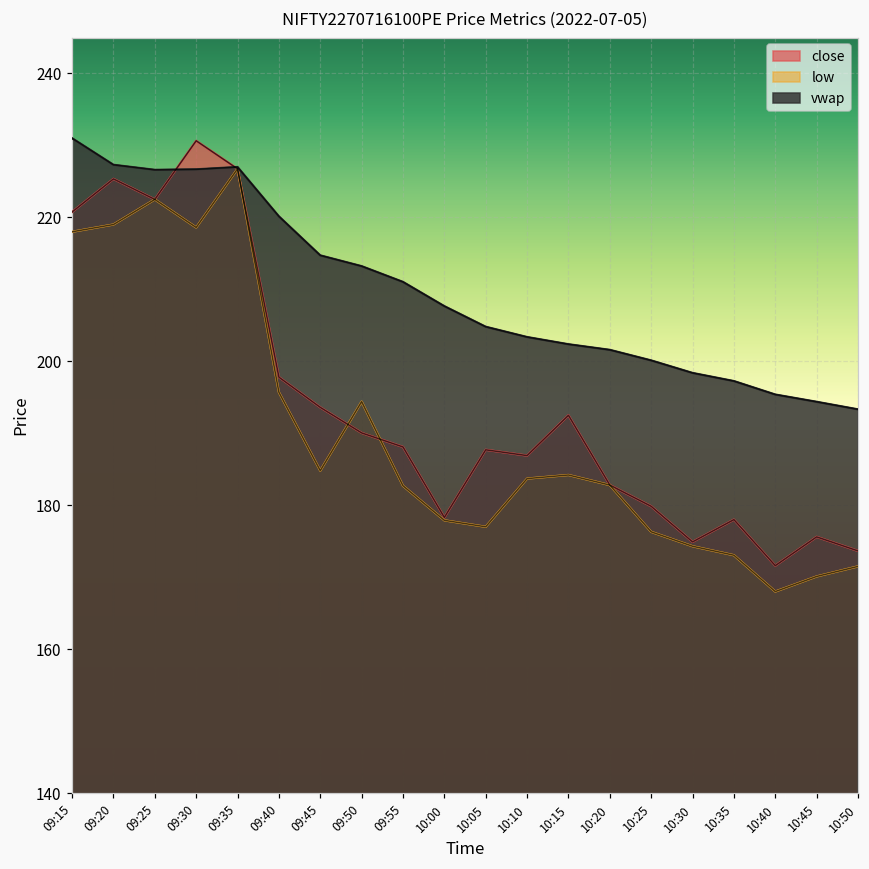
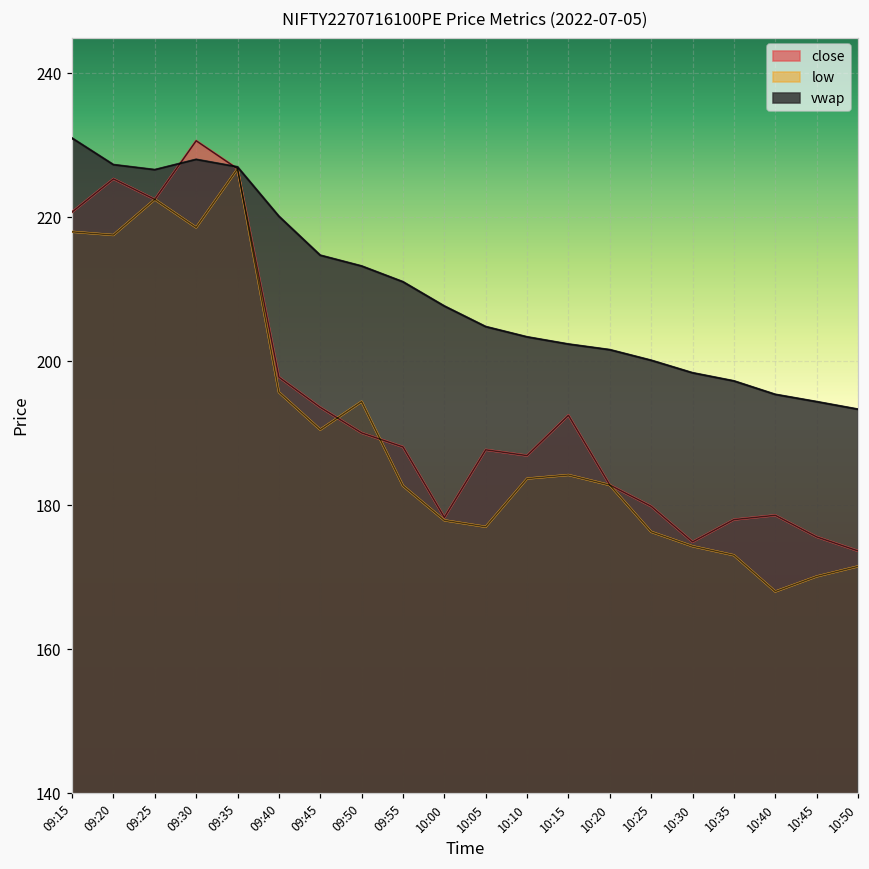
low, 09:20: 219 -> 218
vwap, 09:30: 227 -> 228
low, 09:45: 185 -> 191
close, 10:40: 172 -> 179
